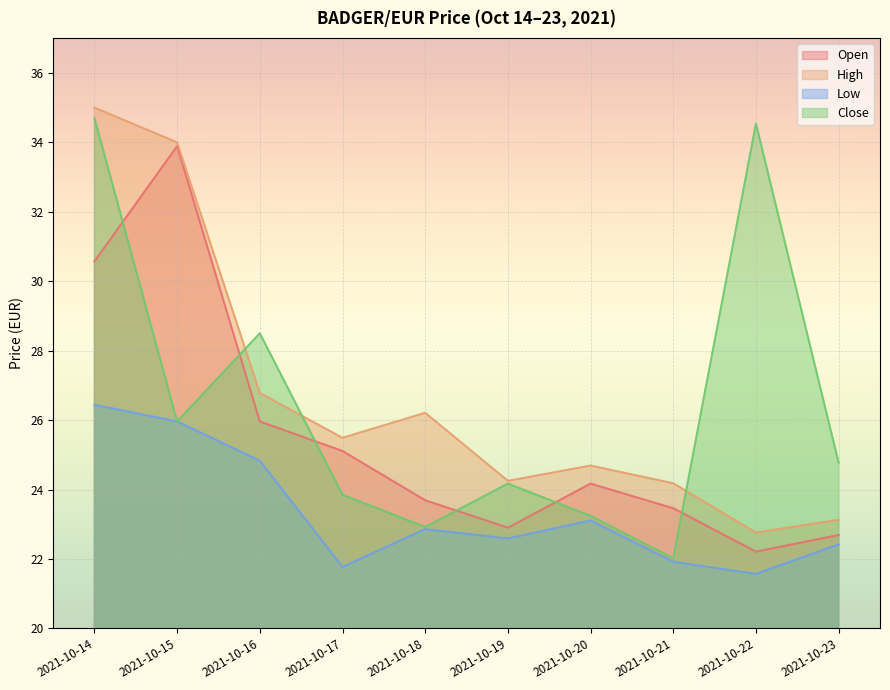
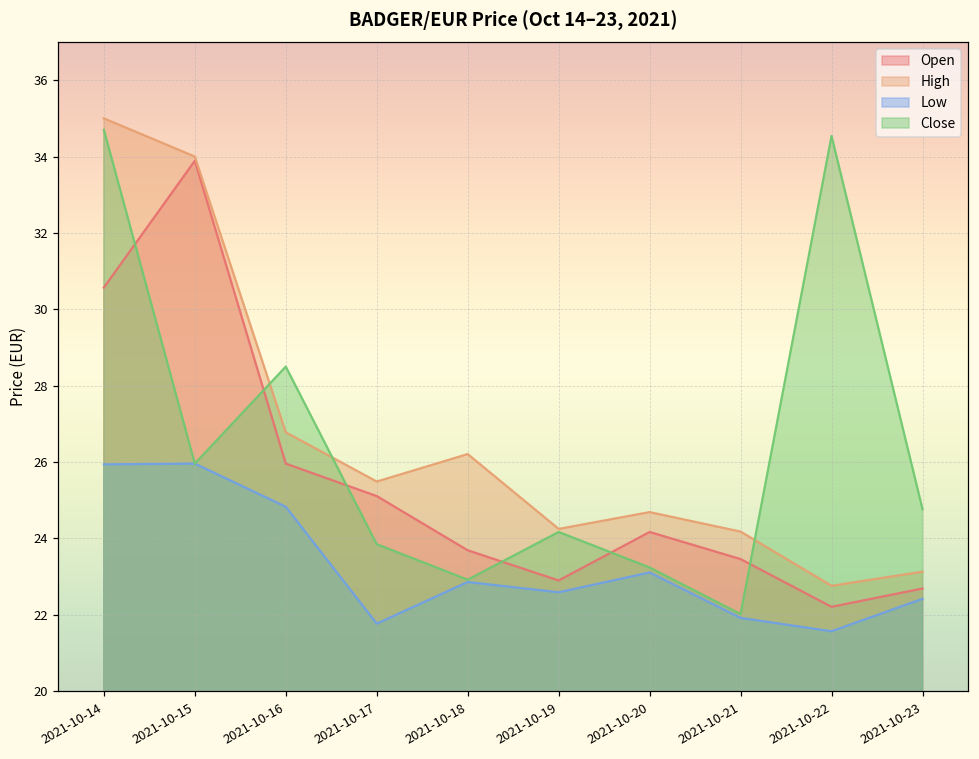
Low, 2021-10-14: 26.4 -> 25.9
